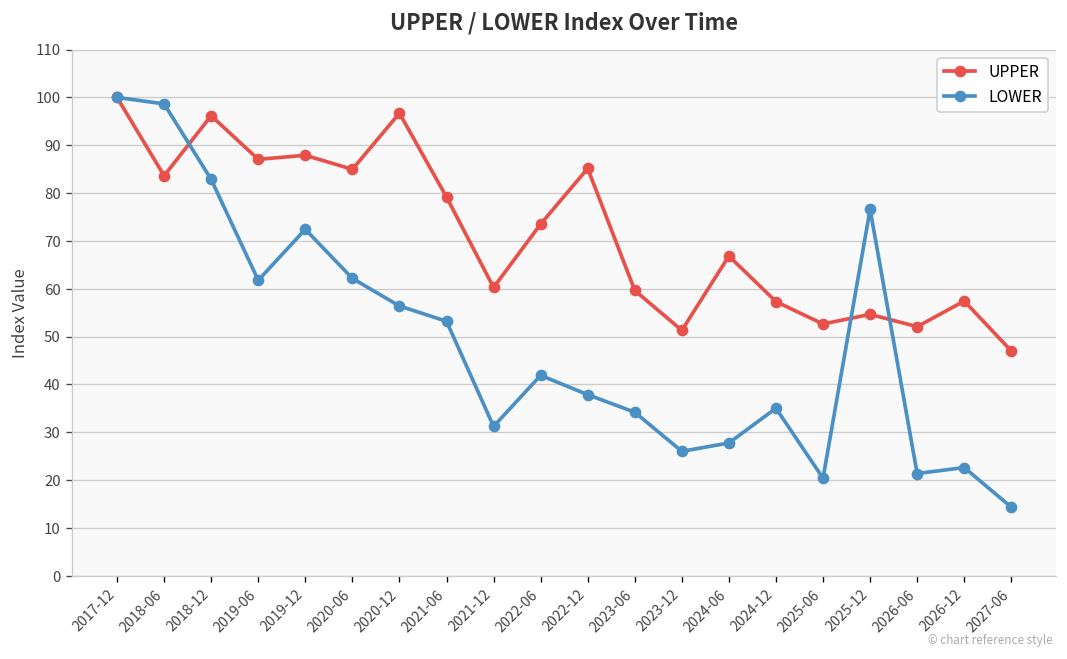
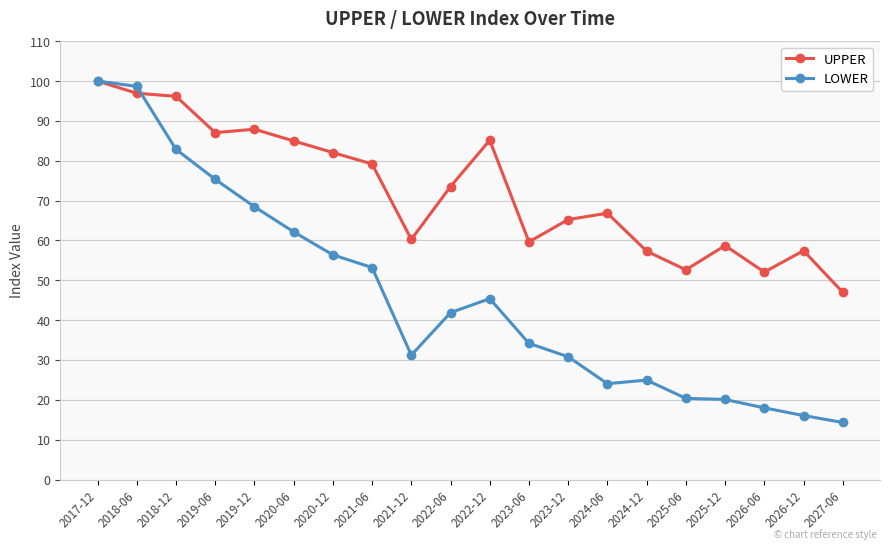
UPPER, 2018-06: 84 -> 97
LOWER, 2019-06: 62 -> 75
LOWER, 2019-12: 72 -> 68
UPPER, 2020-12: 97 -> 82
LOWER, 2022-12: 38 -> 45
UPPER, 2023-12: 51 -> 65
LOWER, 2023-12: 26 -> 31
LOWER, 2024-06: 28 -> 24
LOWER, 2024-12: 35 -> 25
UPPER, 2025-12: 55 -> 59
LOWER, 2025-12: 77 -> 20
LOWER, 2026-06: 21 -> 18
LOWER, 2026-12: 23 -> 16
